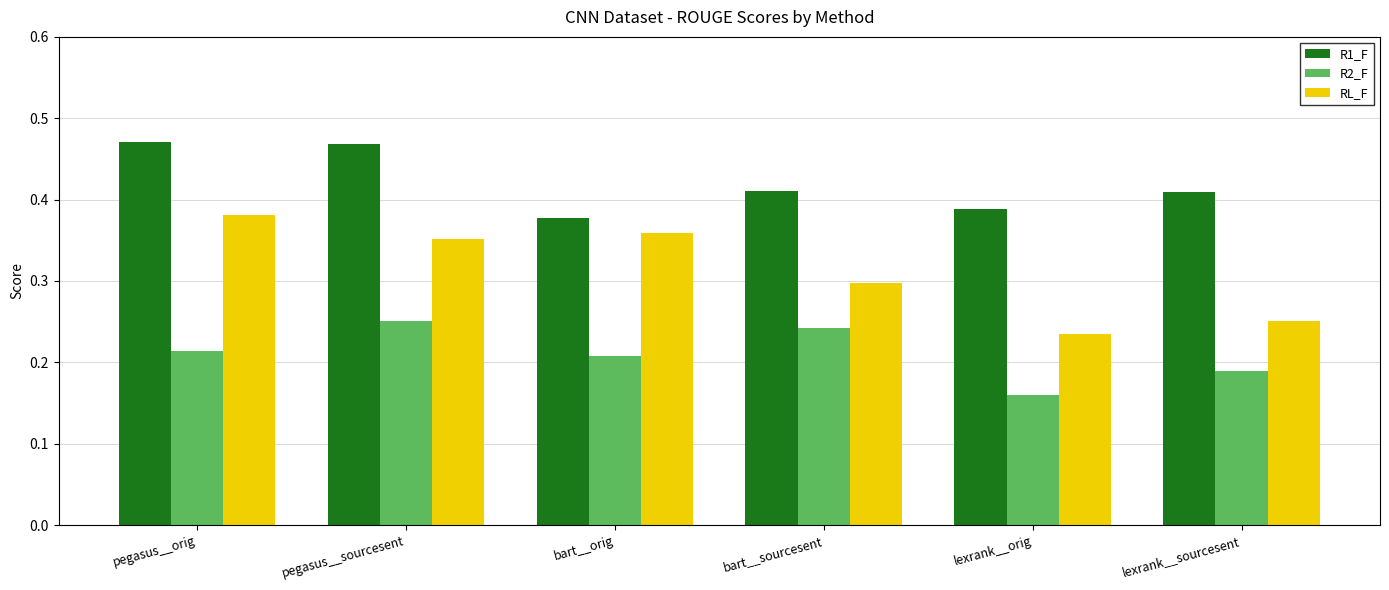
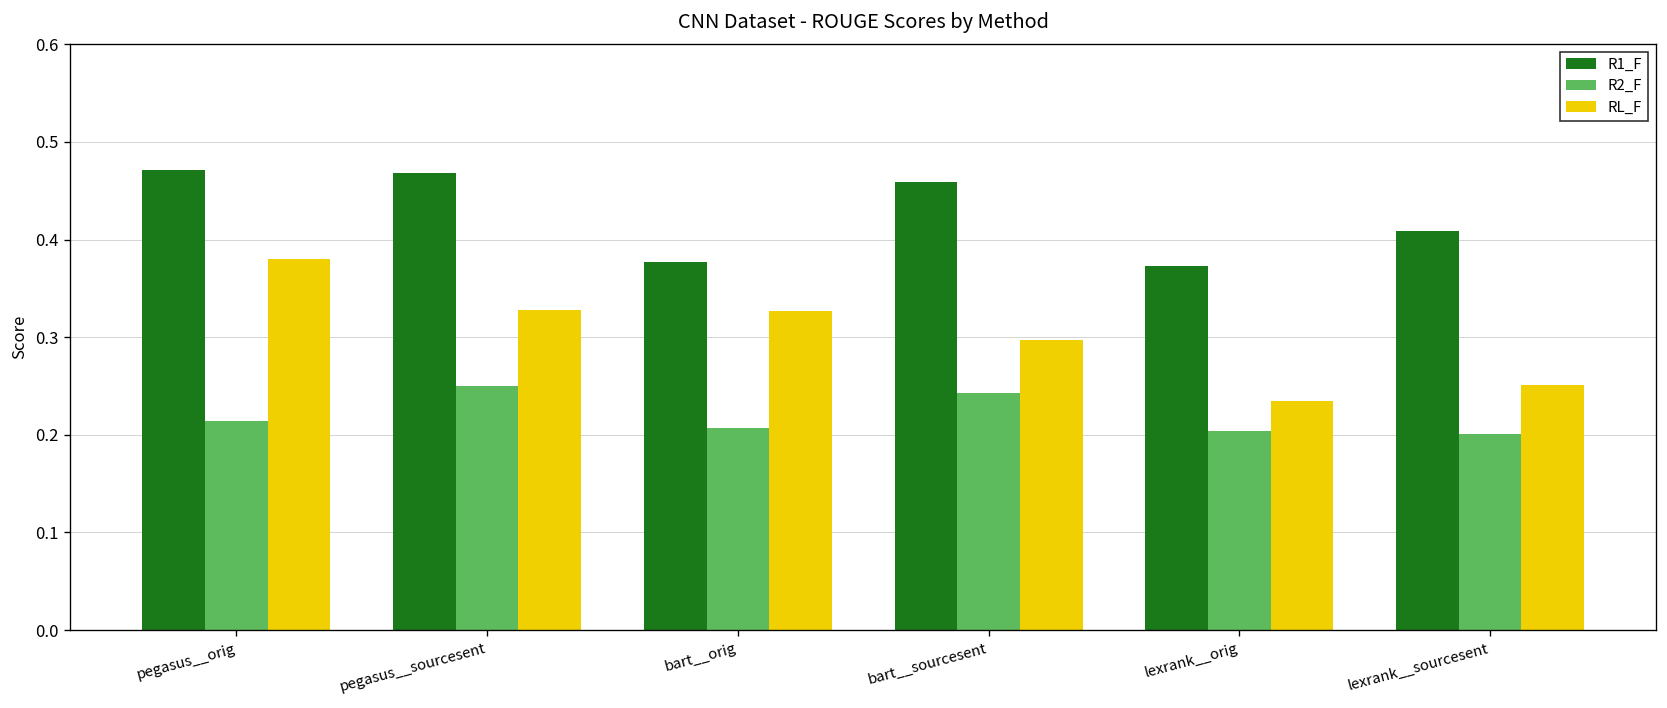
RL_F, pegasus__sourcesent: 0.35 -> 0.33
RL_F, bart__orig: 0.36 -> 0.33
R1_F, bart__sourcesent: 0.41 -> 0.46
R1_F, lexrank__orig: 0.39 -> 0.37
R2_F, lexrank__orig: 0.16 -> 0.20
R2_F, lexrank__sourcesent: 0.19 -> 0.20
